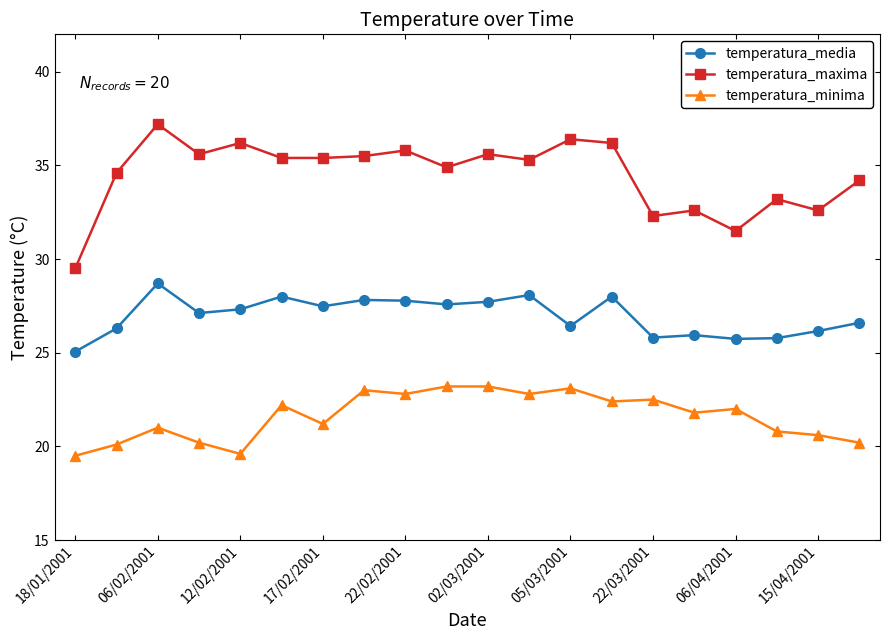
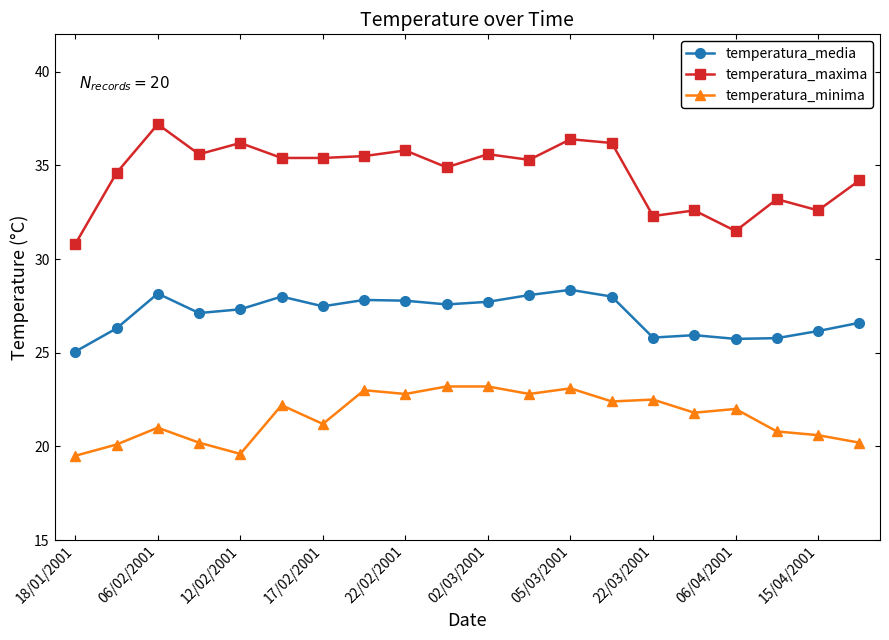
temperatura_maxima, 18/01/2001: 29.5 -> 30.8
temperatura_media, 06/02/2001: 28.7 -> 28.2
temperatura_media, 05/03/2001: 26.4 -> 28.4
